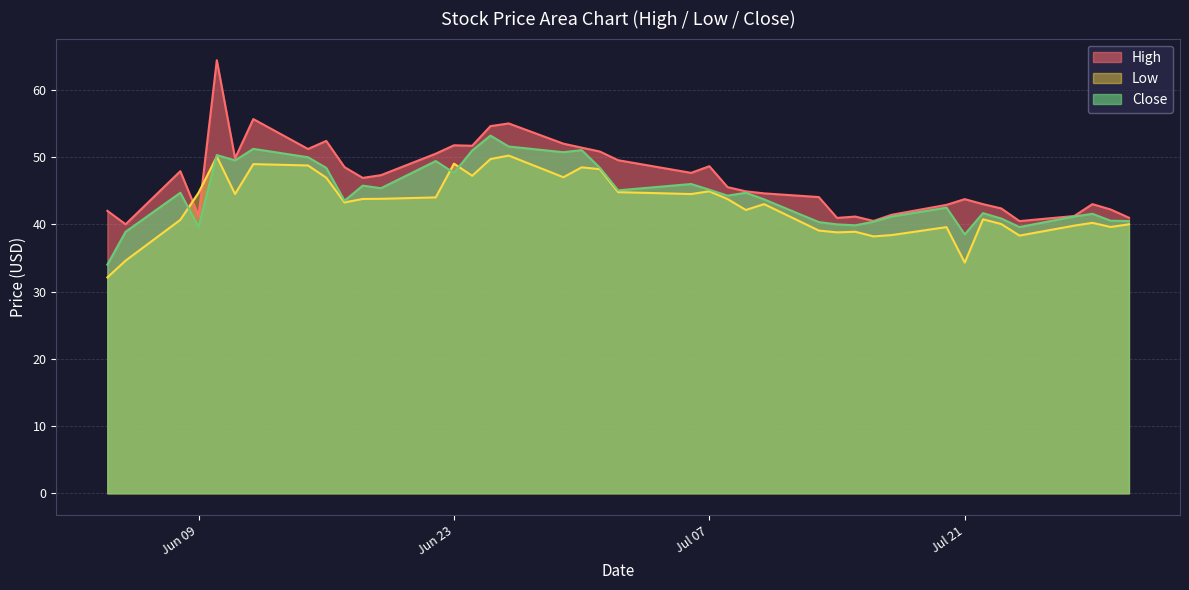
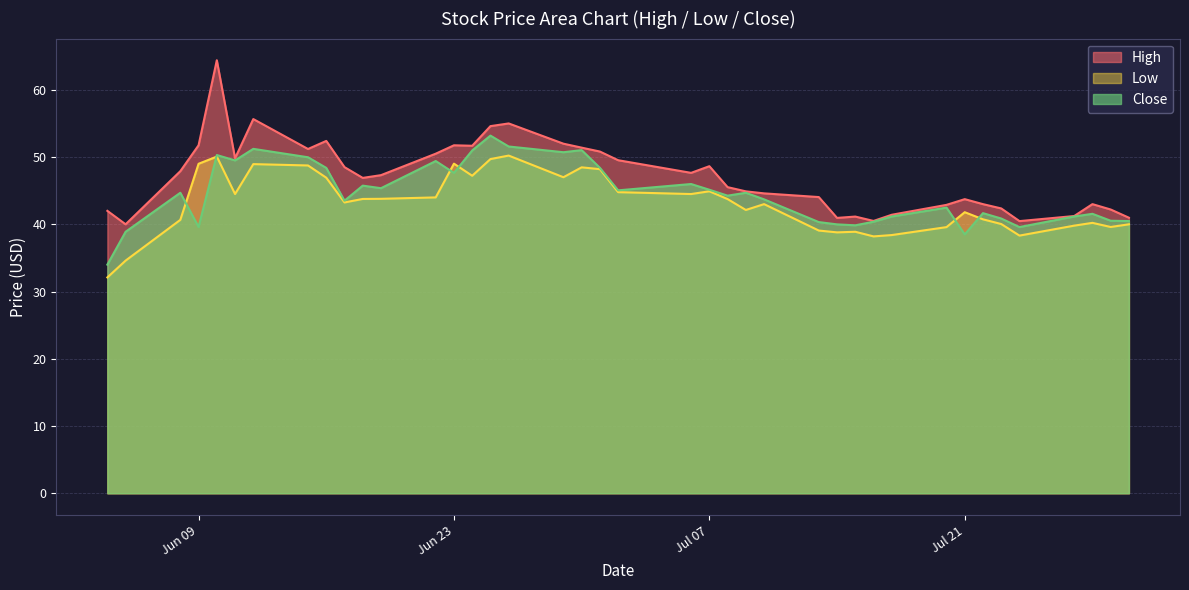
High, Jun 09: 41 -> 52
Low, Jun 09: 45 -> 49
Low, Jul 21: 34 -> 42
